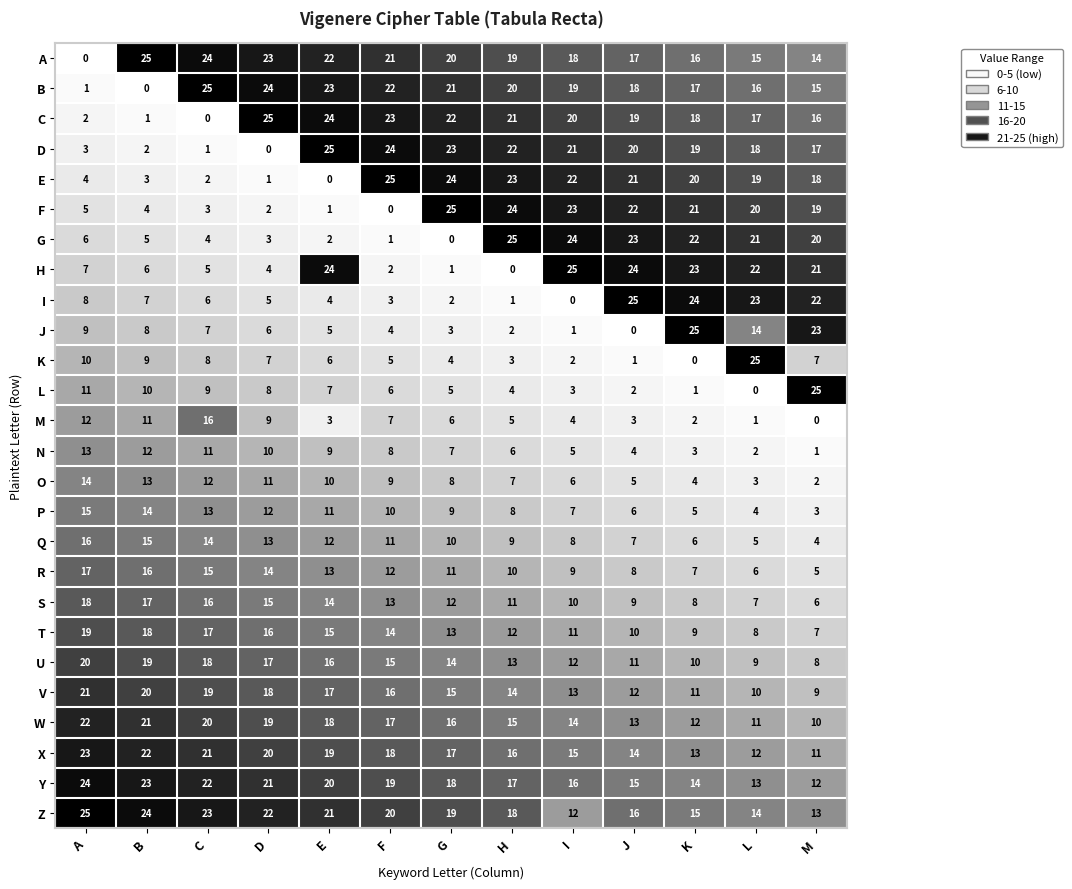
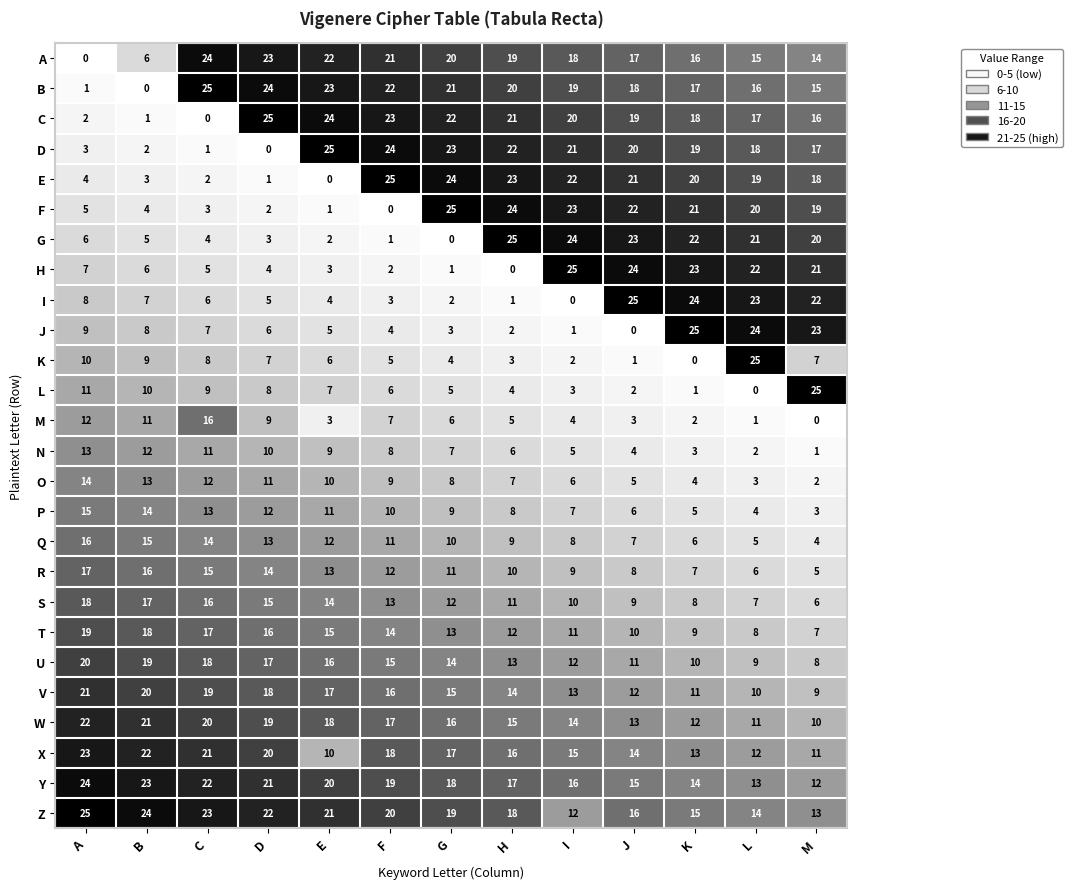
A, B: 25 -> 6
H, E: 24 -> 3
J, L: 14 -> 24
X, E: 19 -> 10
